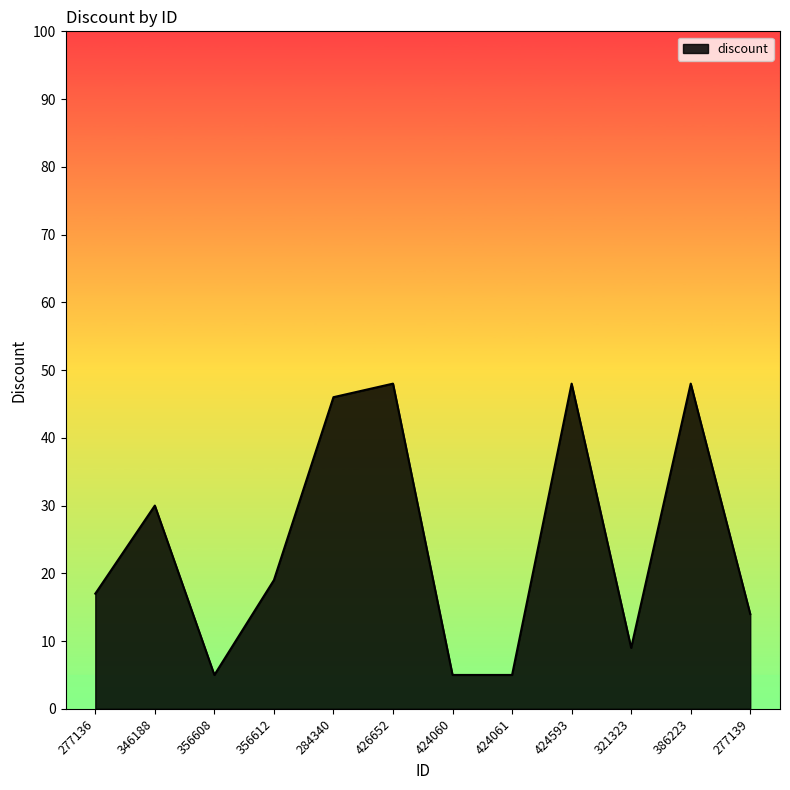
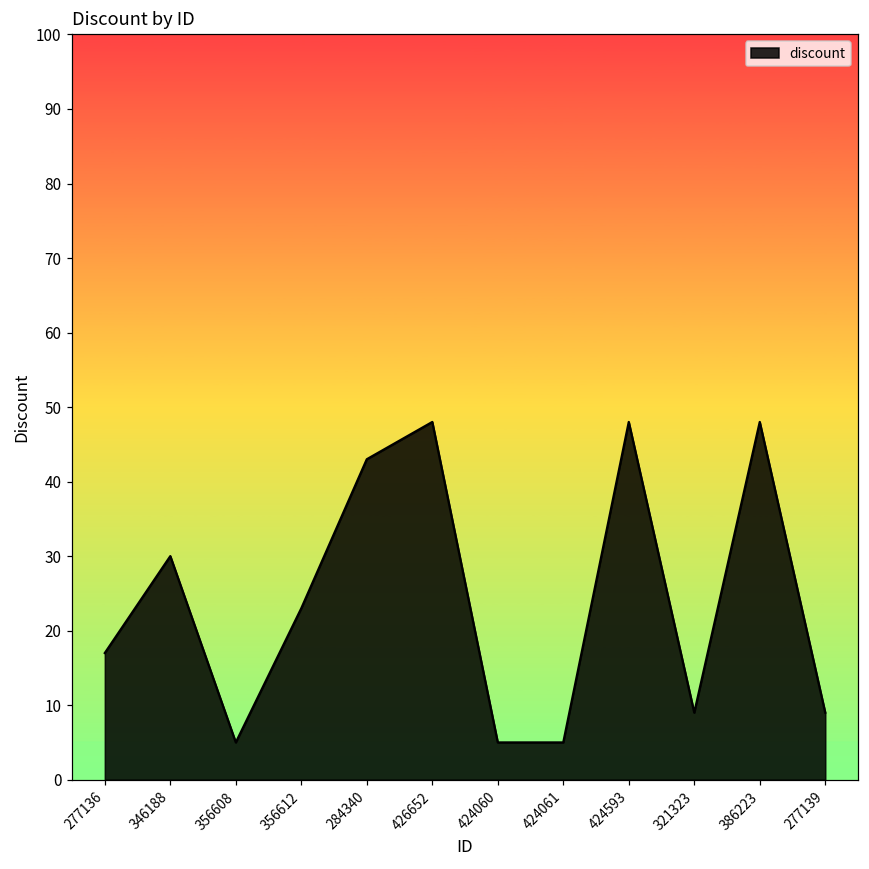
356612: 19 -> 23
284340: 46 -> 43
277139: 14 -> 9
